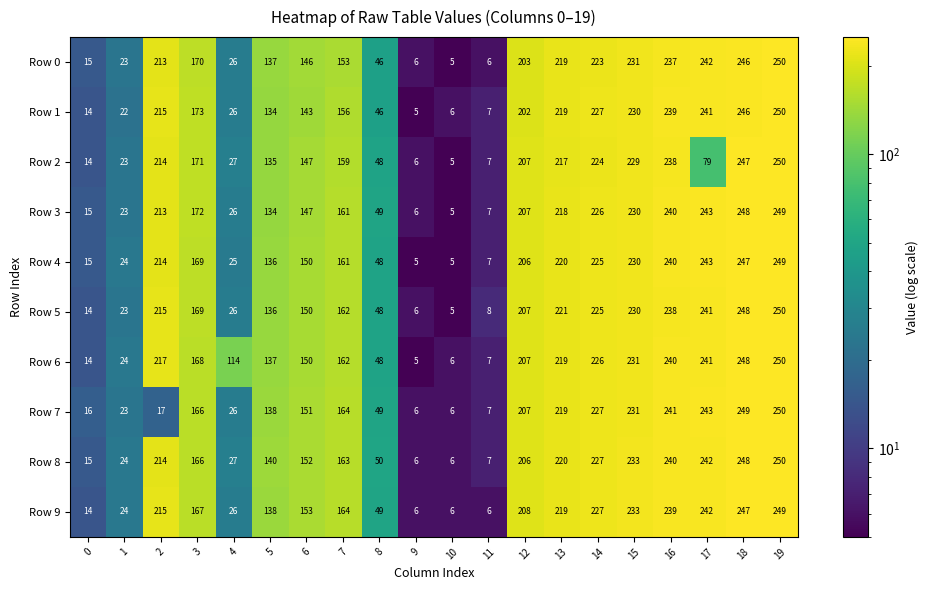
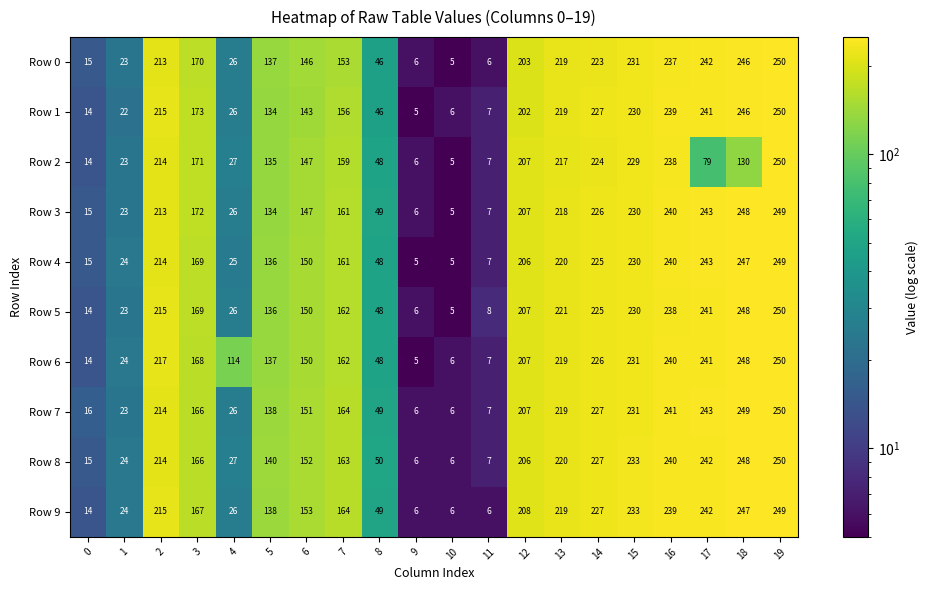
Row 2, 18: 247 -> 130
Row 7, 2: 17 -> 214
